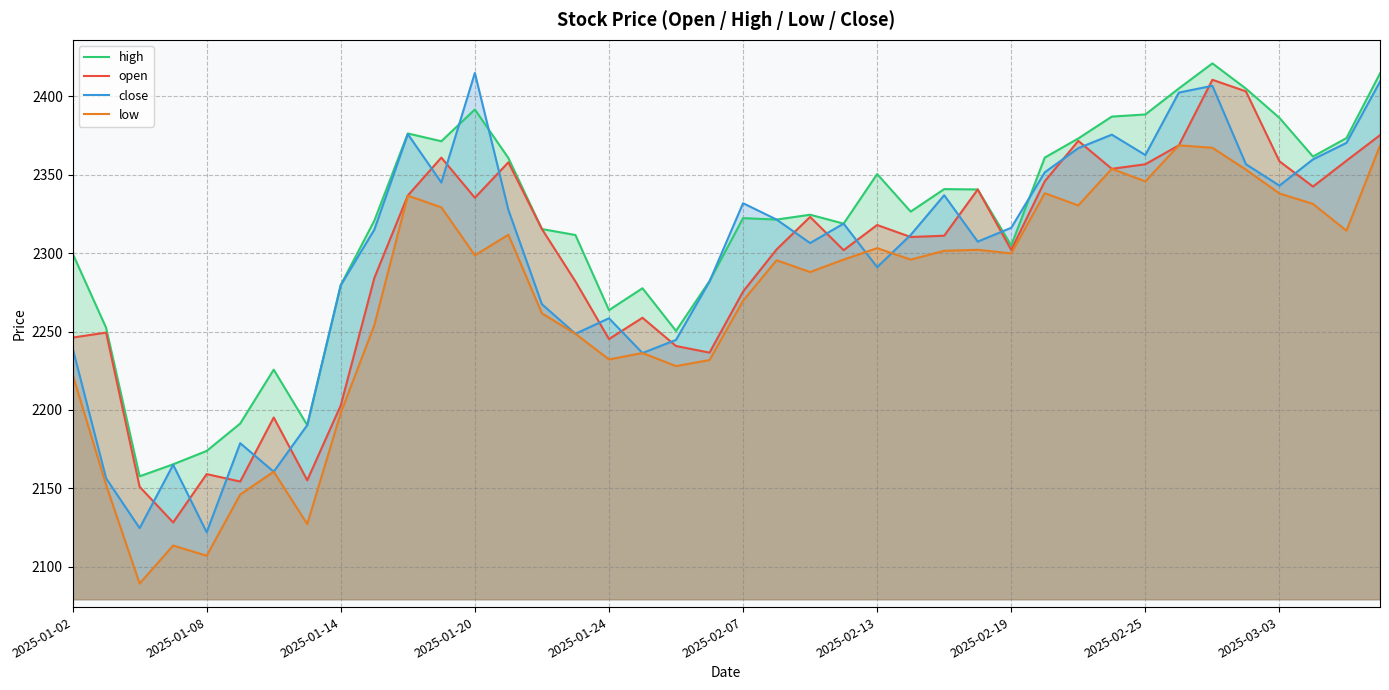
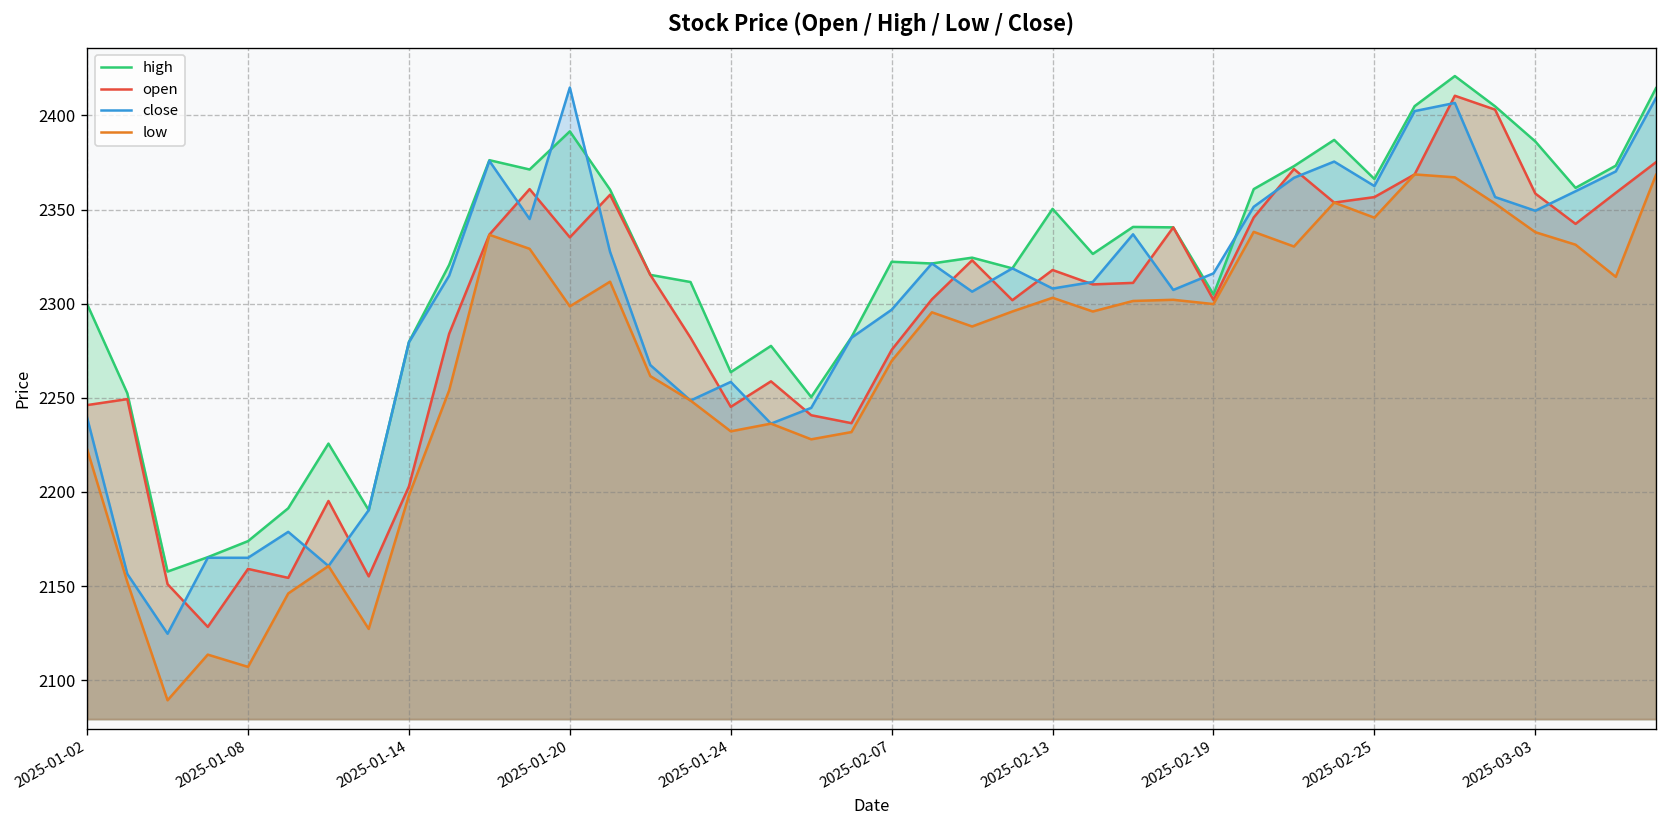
close, 2025-01-08: 2122 -> 2165
close, 2025-02-07: 2332 -> 2297
close, 2025-02-13: 2291 -> 2308
high, 2025-02-25: 2388 -> 2366
close, 2025-03-03: 2343 -> 2349
